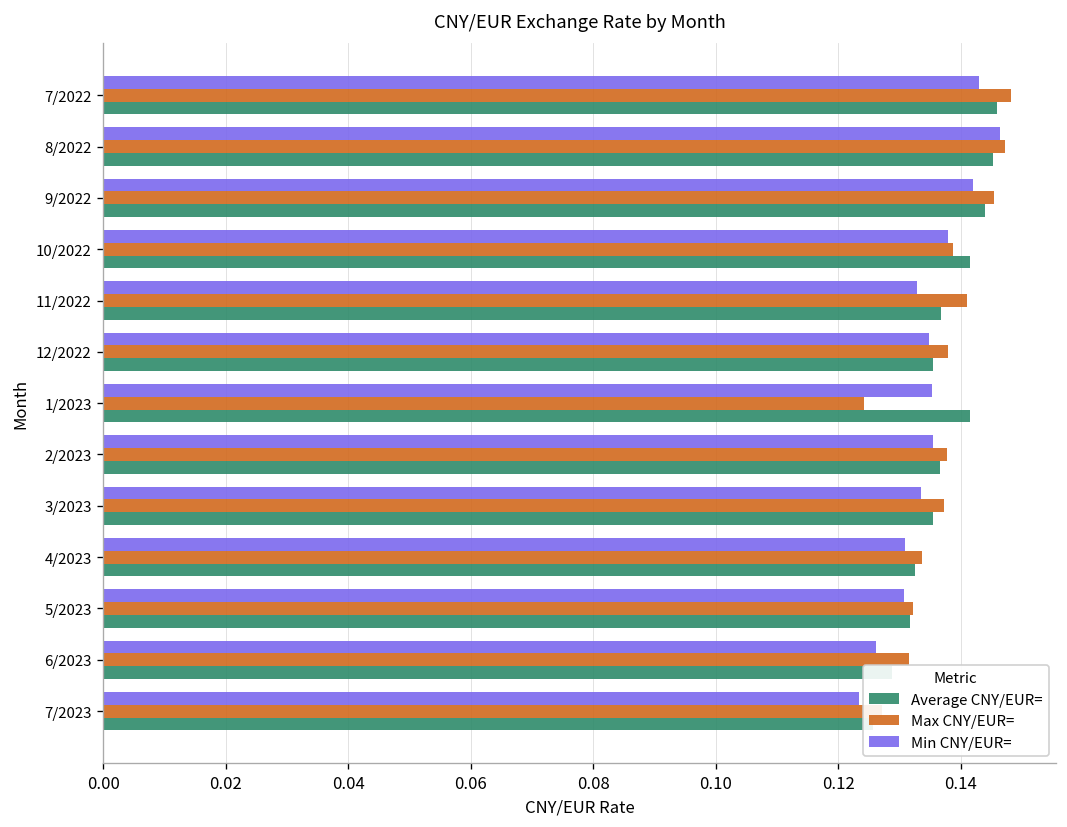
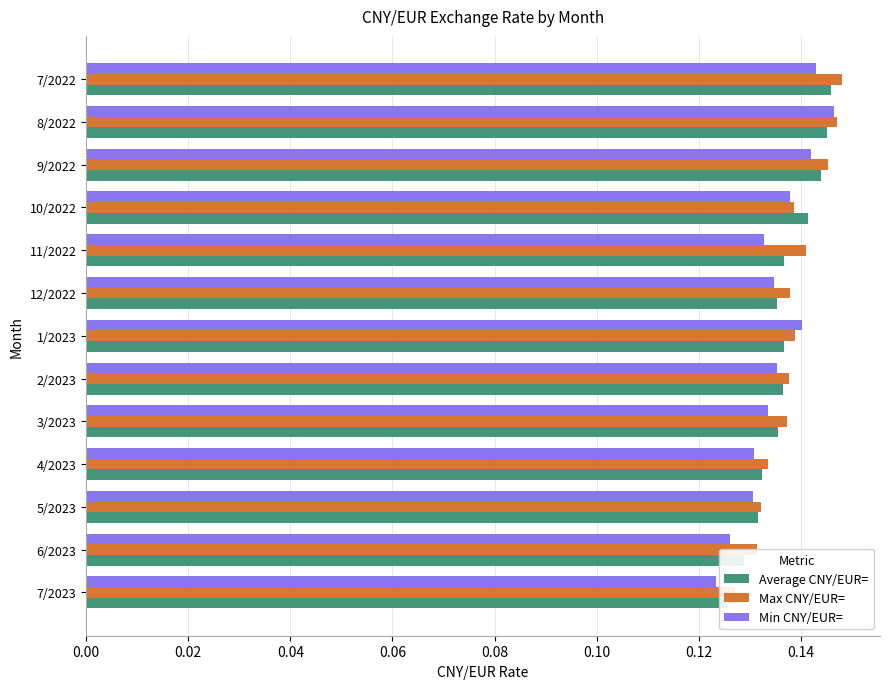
Min CNY/EUR=, 1/2023: 0.135 -> 0.140
Max CNY/EUR=, 1/2023: 0.124 -> 0.139
Average CNY/EUR=, 1/2023: 0.141 -> 0.137
